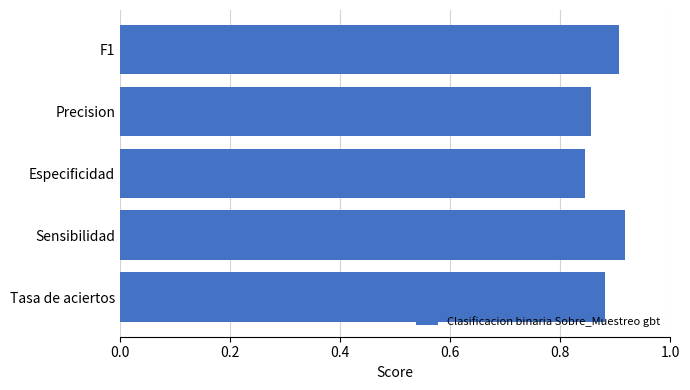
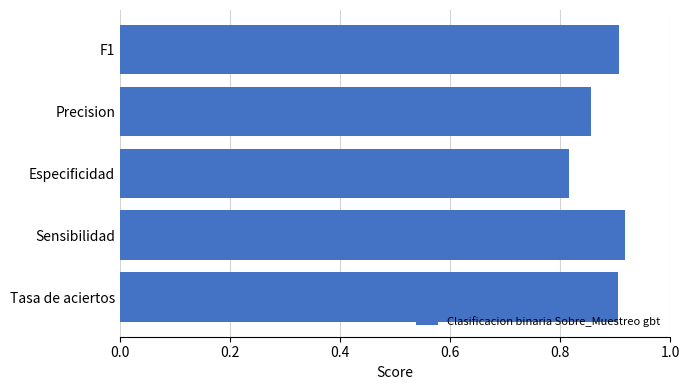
Especificidad: 0.84 -> 0.82
Tasa de aciertos: 0.88 -> 0.90
